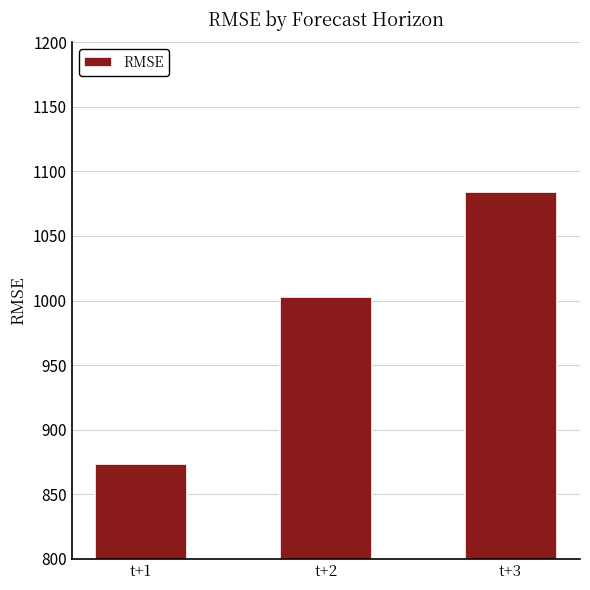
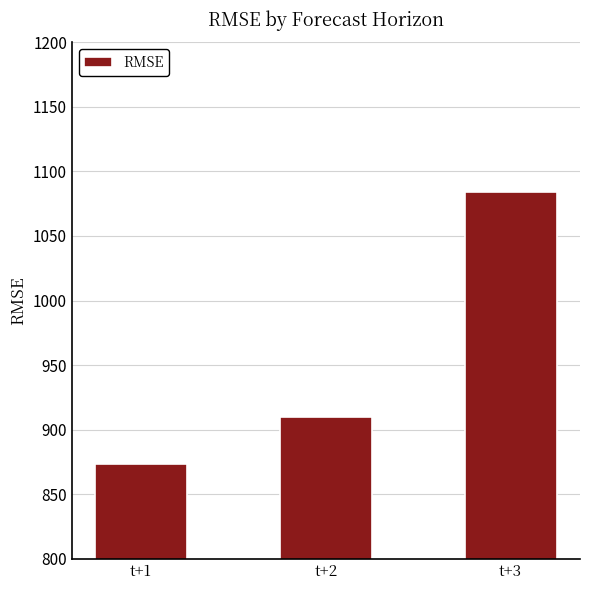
t+2: 1003 -> 910
